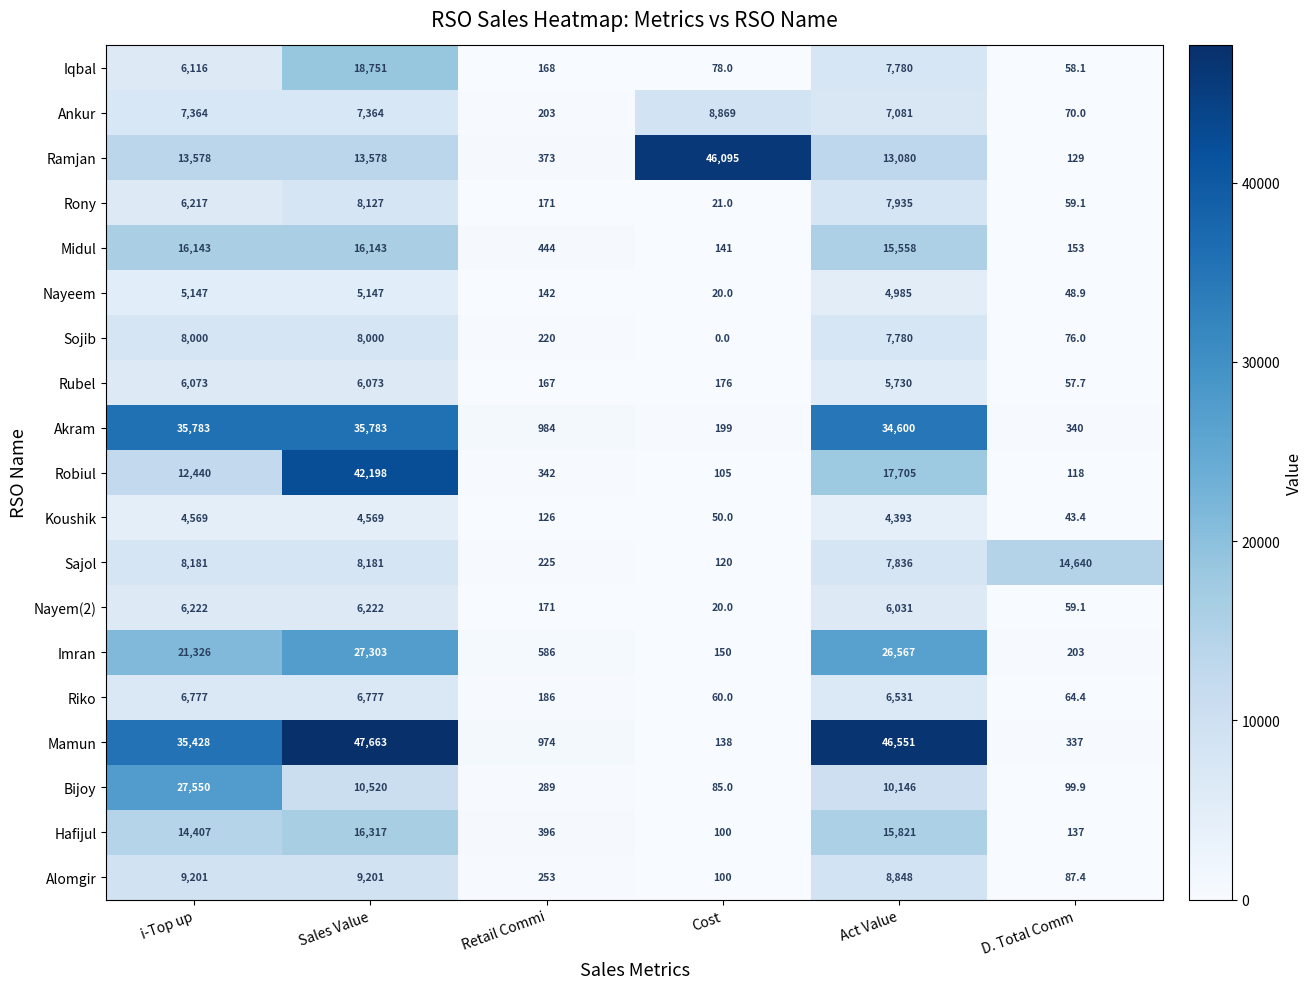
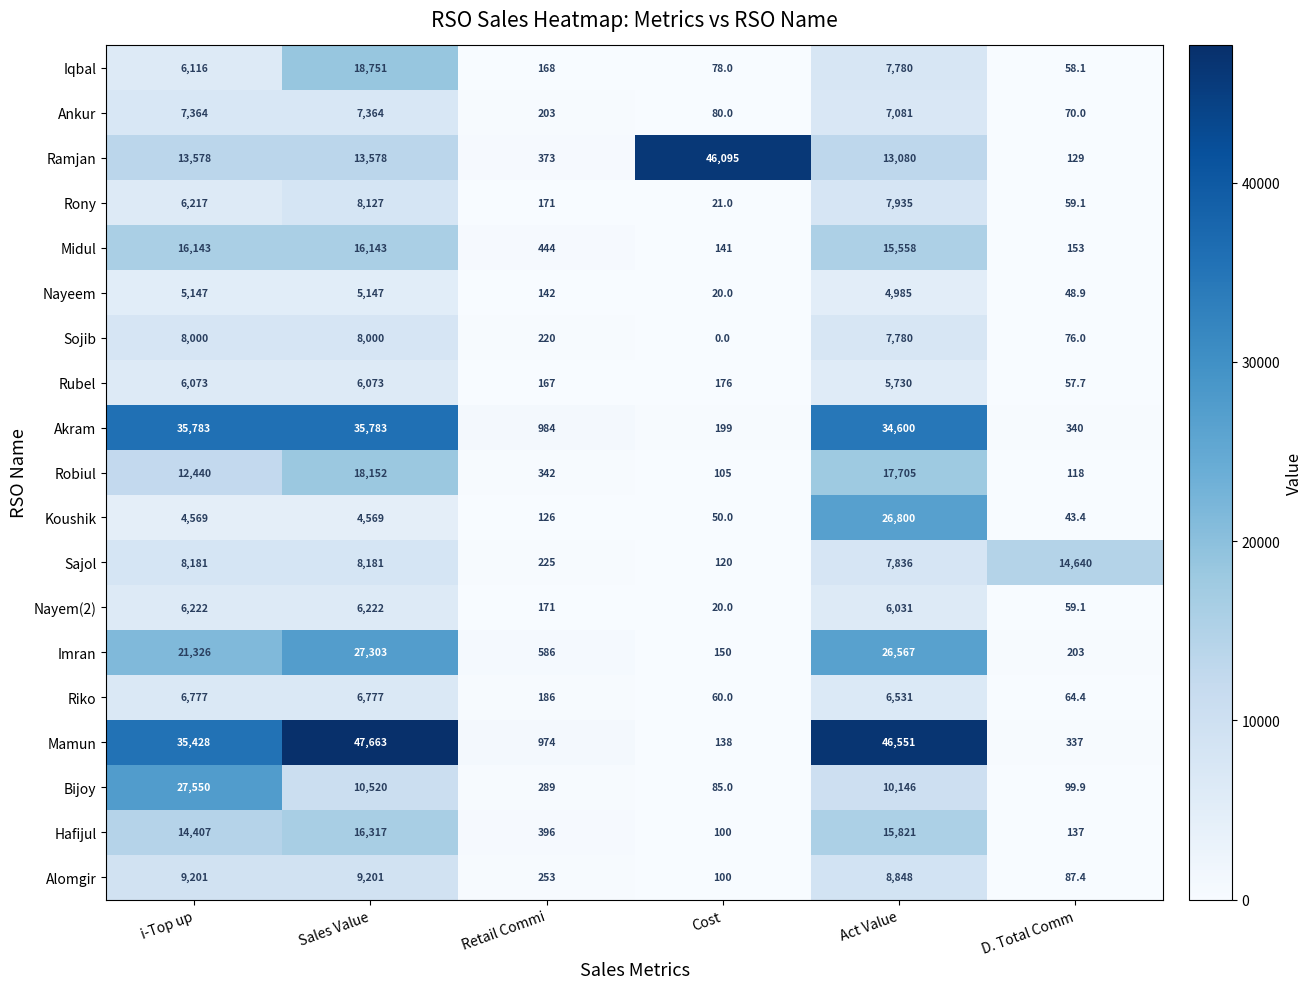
Ankur, Cost: 8,869 -> 80.0
Robiul, Sales Value: 42,198 -> 18,152
Koushik, Act Value: 4,393 -> 26,800
